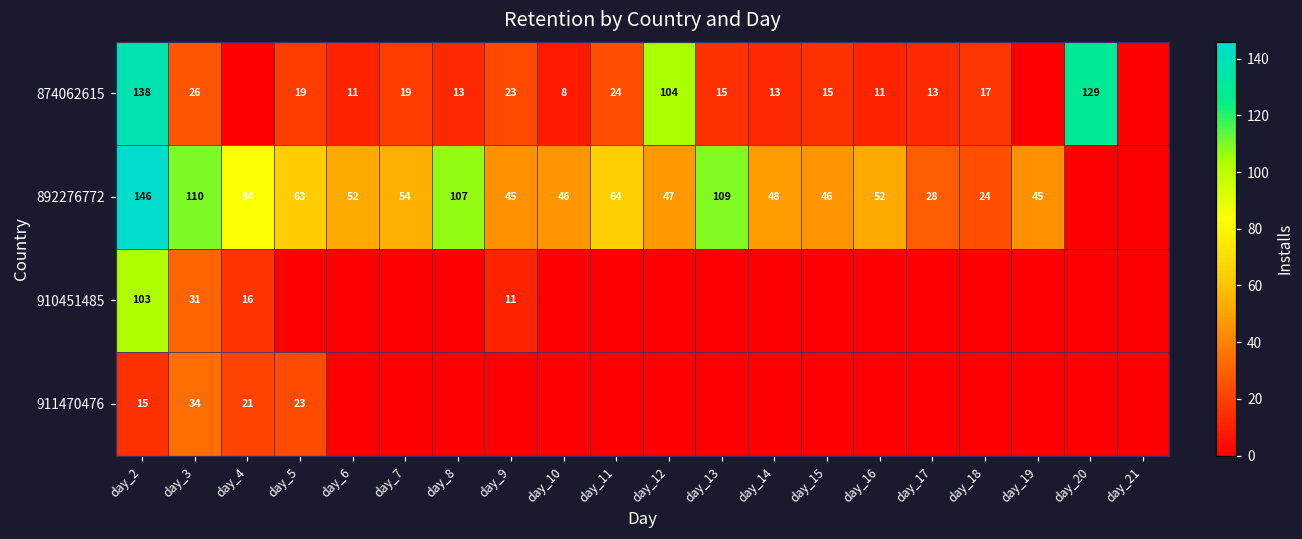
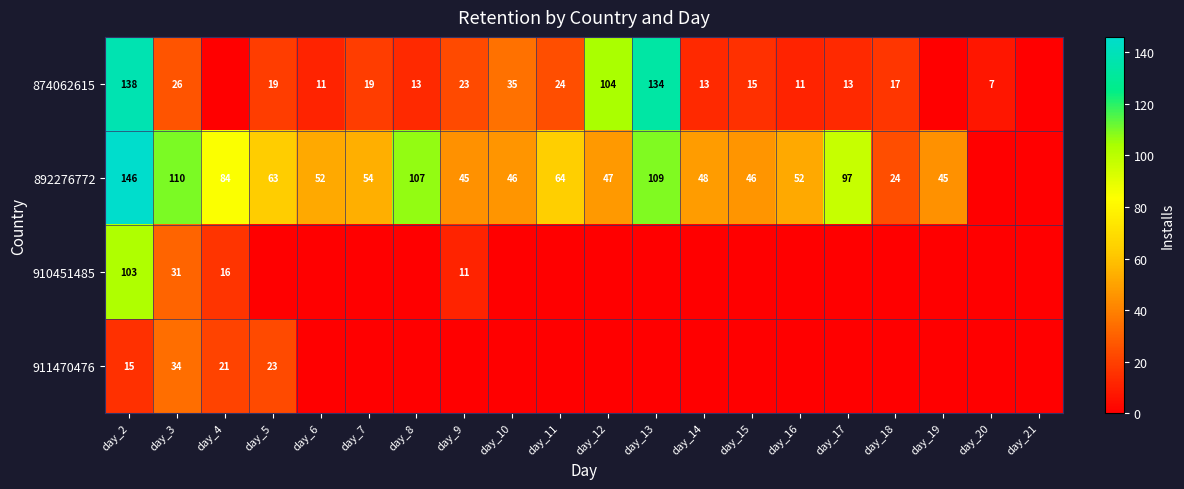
874062615, day_10: 8 -> 35
874062615, day_13: 15 -> 134
874062615, day_20: 129 -> 7
892276772, day_17: 28 -> 97
